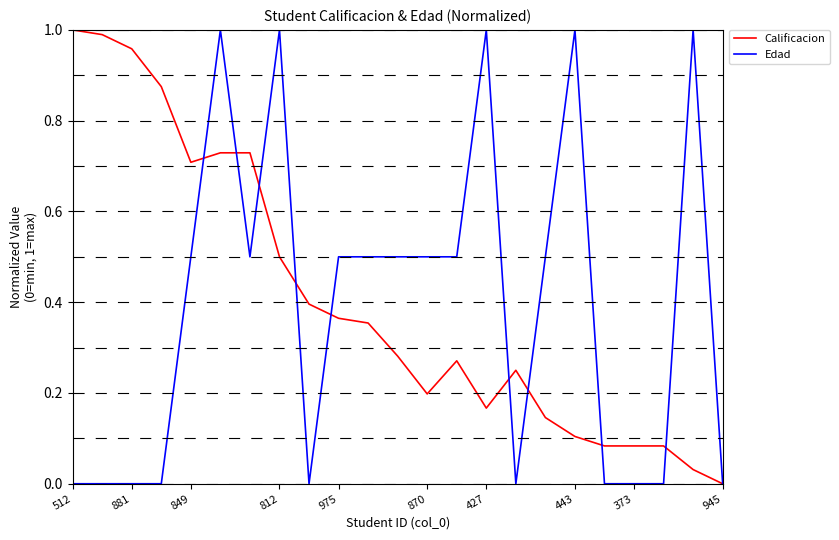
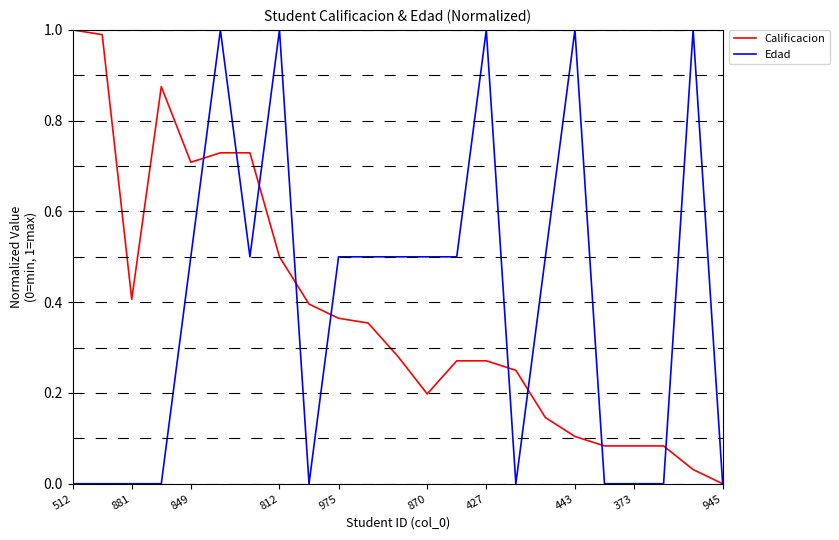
Calificacion, 881: 0.96 -> 0.41
Calificacion, 427: 0.17 -> 0.27
